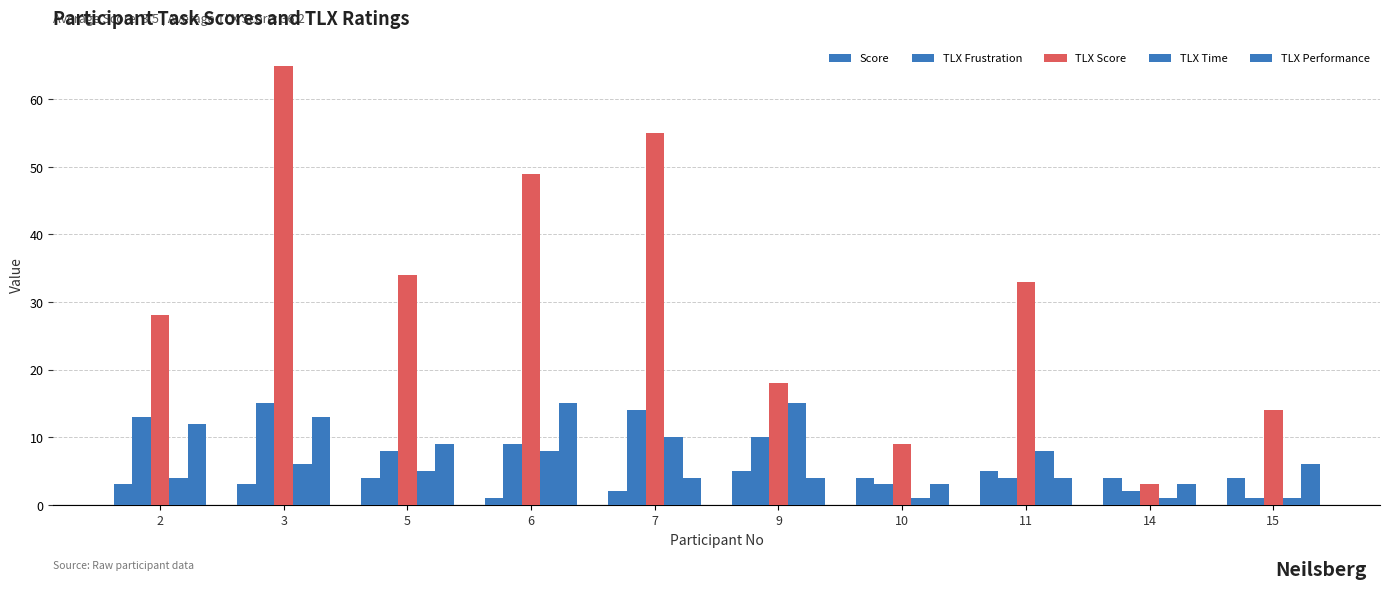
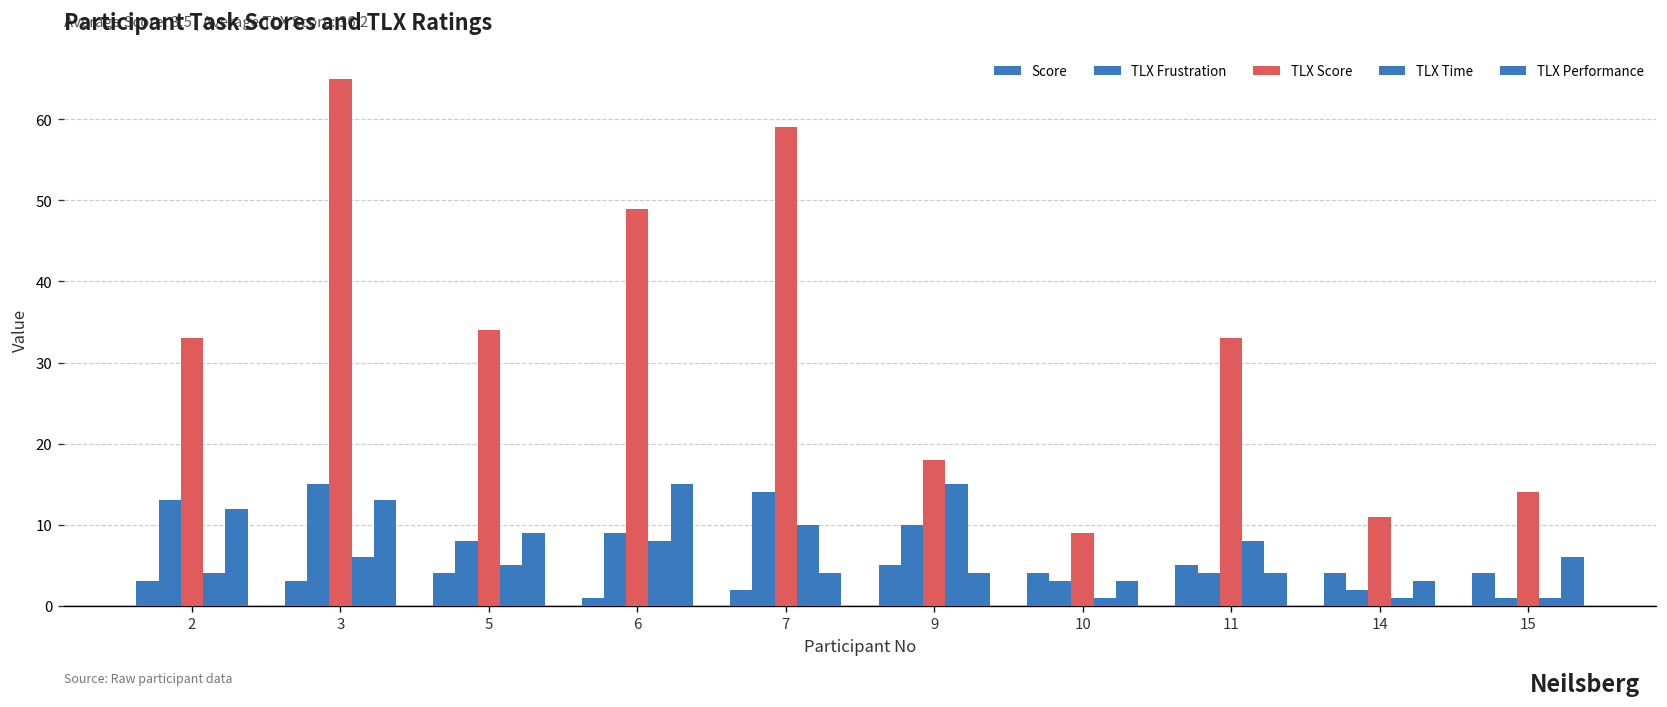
TLX Score, 2: 28 -> 33
TLX Score, 7: 55 -> 59
TLX Score, 14: 3 -> 11
